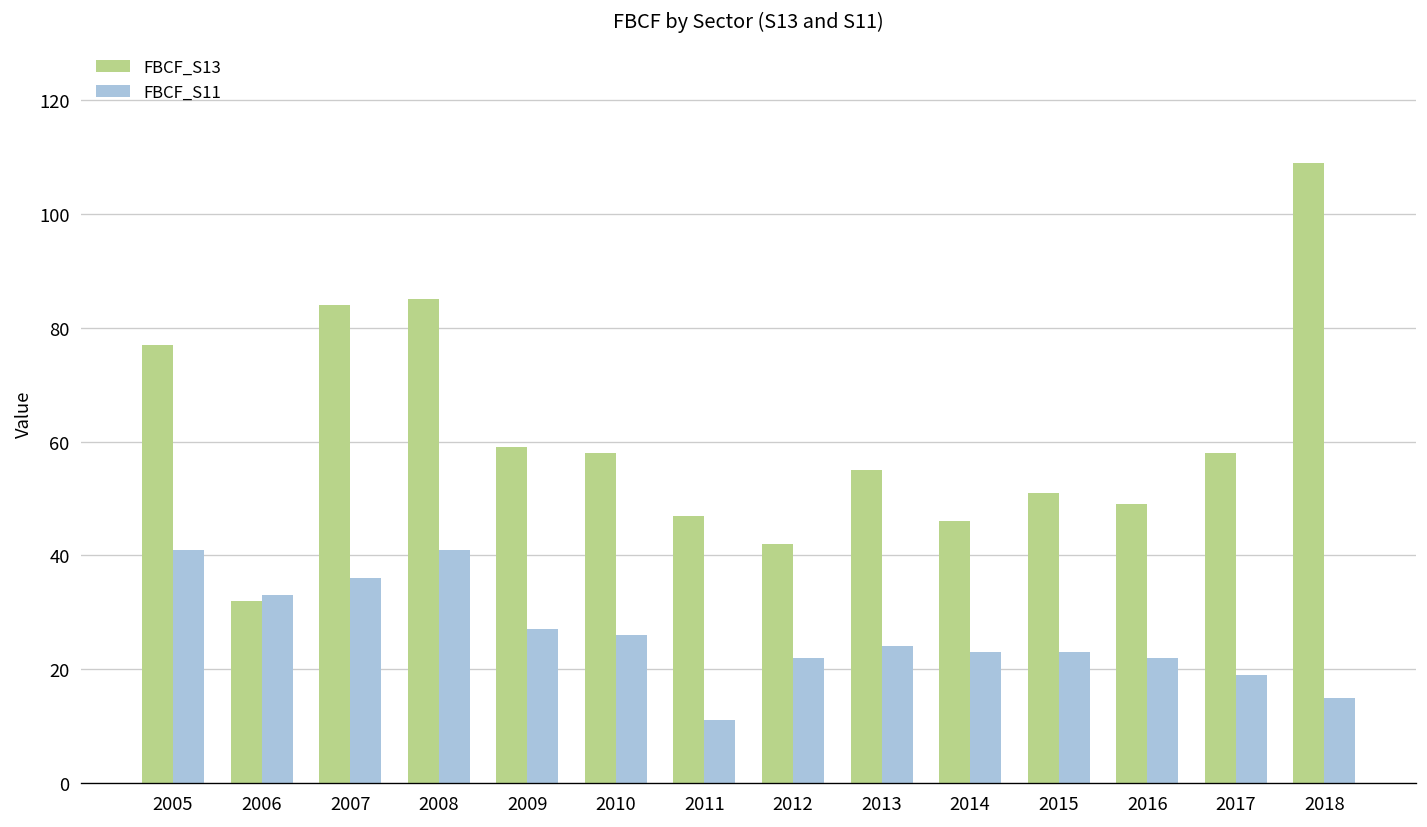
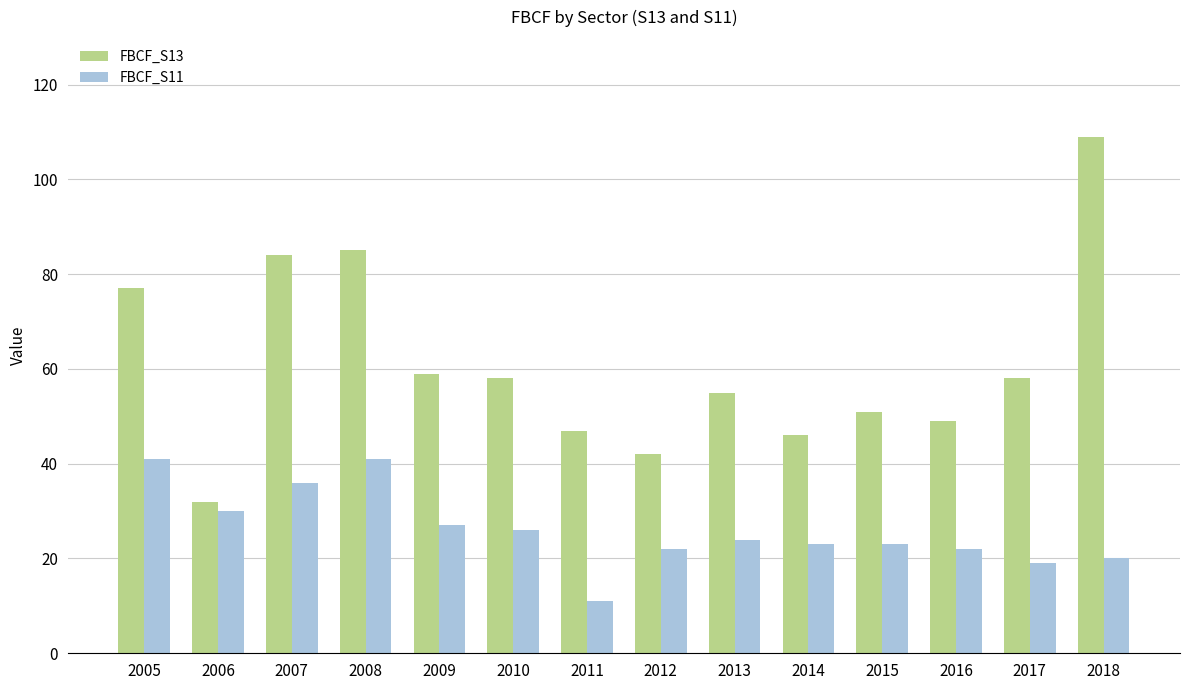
FBCF_S11, 2006: 33 -> 30
FBCF_S11, 2018: 15 -> 20
